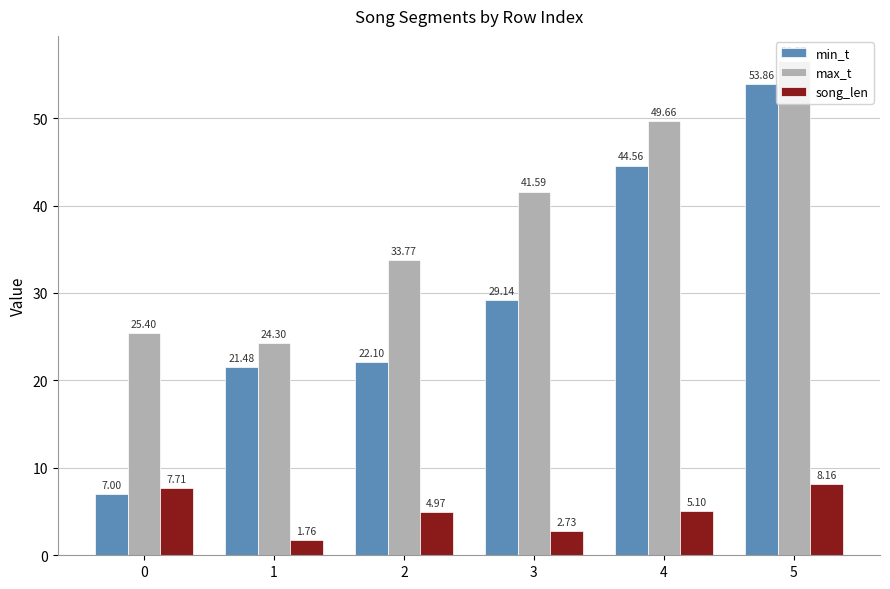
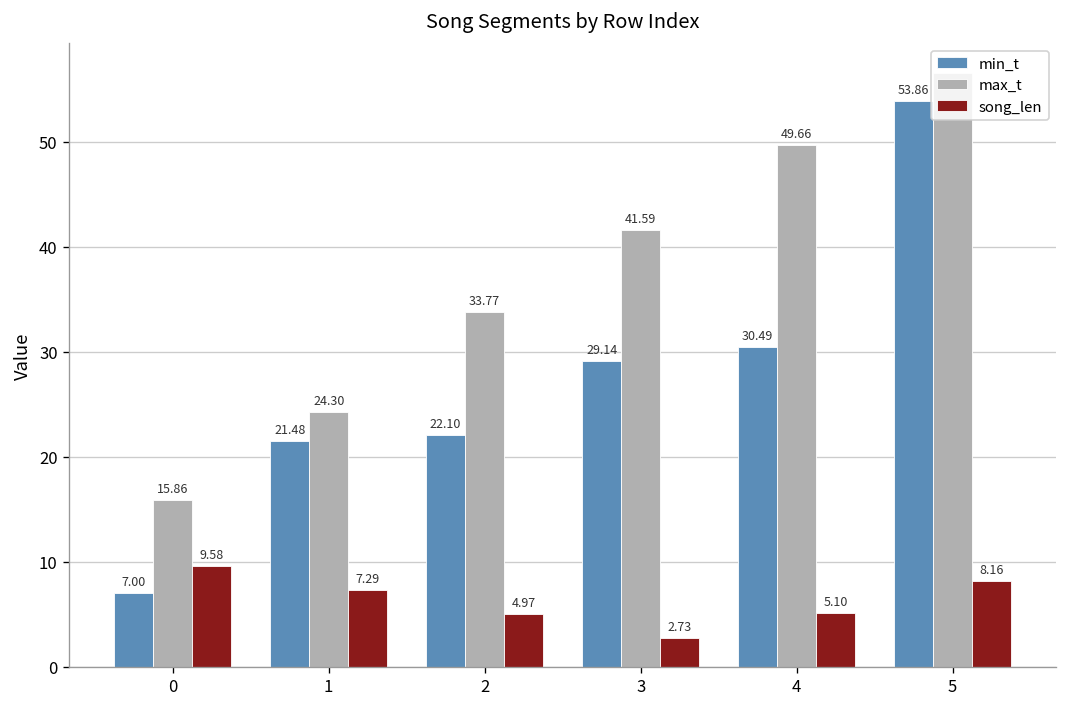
max_t, 0: 25.40 -> 15.86
song_len, 0: 7.71 -> 9.58
song_len, 1: 1.76 -> 7.29
min_t, 4: 44.56 -> 30.49
